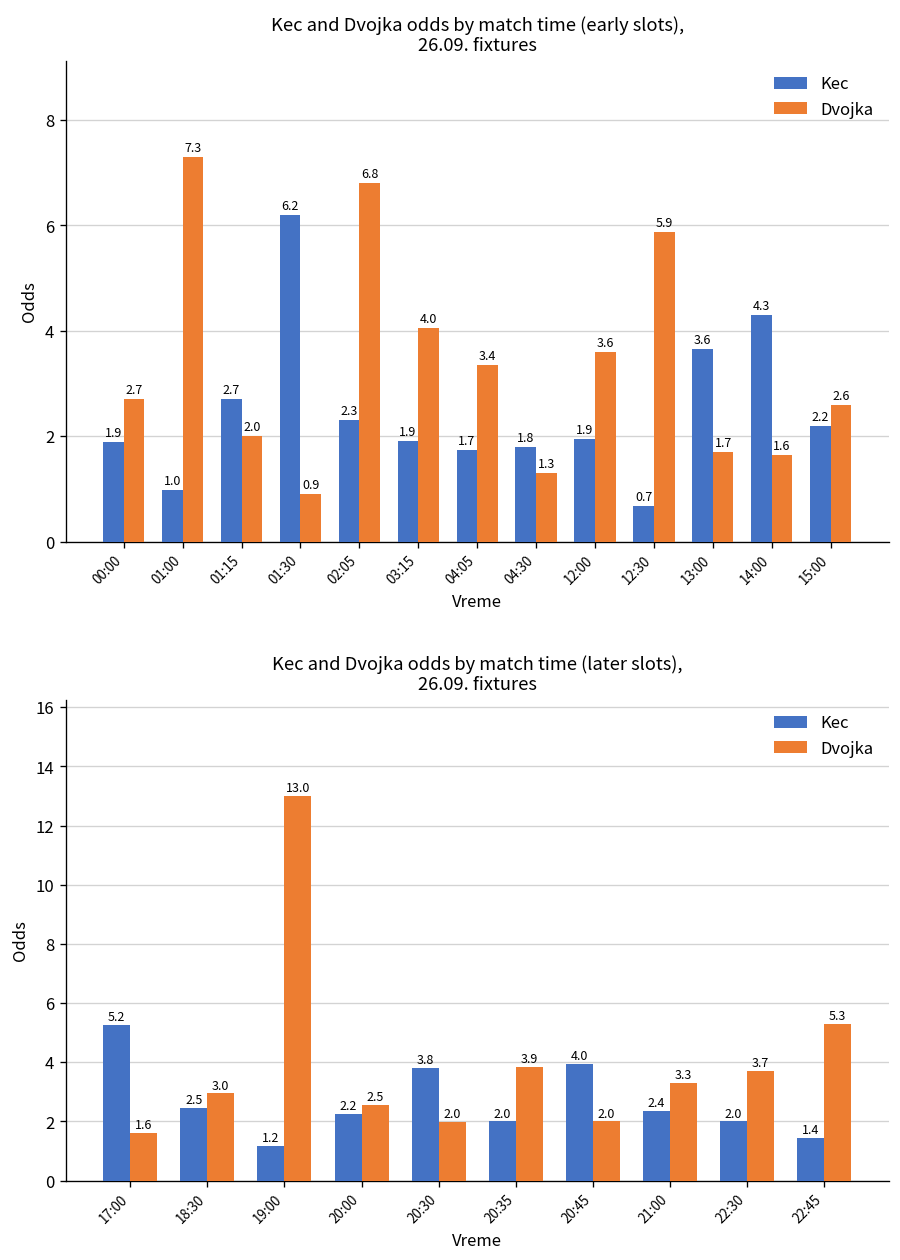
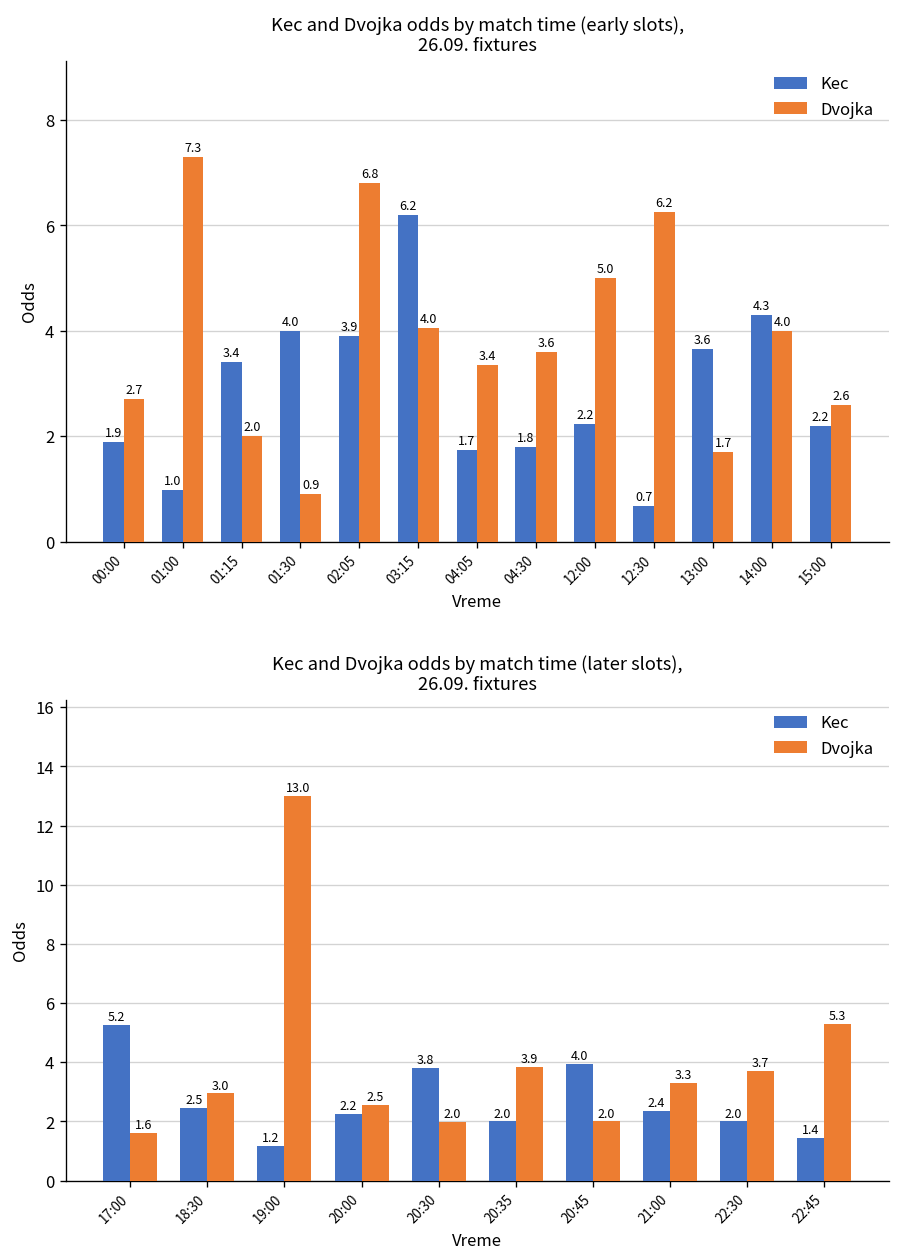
Kec and Dvojka odds by match time (early slots), 26.09. fixtures, Kec, 01:15: 2.7 -> 3.4
Kec and Dvojka odds by match time (early slots), 26.09. fixtures, Kec, 01:30: 6.2 -> 4.0
Kec and Dvojka odds by match time (early slots), 26.09. fixtures, Kec, 02:05: 2.3 -> 3.9
Kec and Dvojka odds by match time (early slots), 26.09. fixtures, Kec, 03:15: 1.9 -> 6.2
Kec and Dvojka odds by match time (early slots), 26.09. fixtures, Dvojka, 04:30: 1.3 -> 3.6
Kec and Dvojka odds by match time (early slots), 26.09. fixtures, Kec, 12:00: 1.9 -> 2.2
Kec and Dvojka odds by match time (early slots), 26.09. fixtures, Dvojka, 12:00: 3.6 -> 5.0
Kec and Dvojka odds by match time (early slots), 26.09. fixtures, Dvojka, 12:30: 5.9 -> 6.2
Kec and Dvojka odds by match time (early slots), 26.09. fixtures, Dvojka, 14:00: 1.6 -> 4.0
